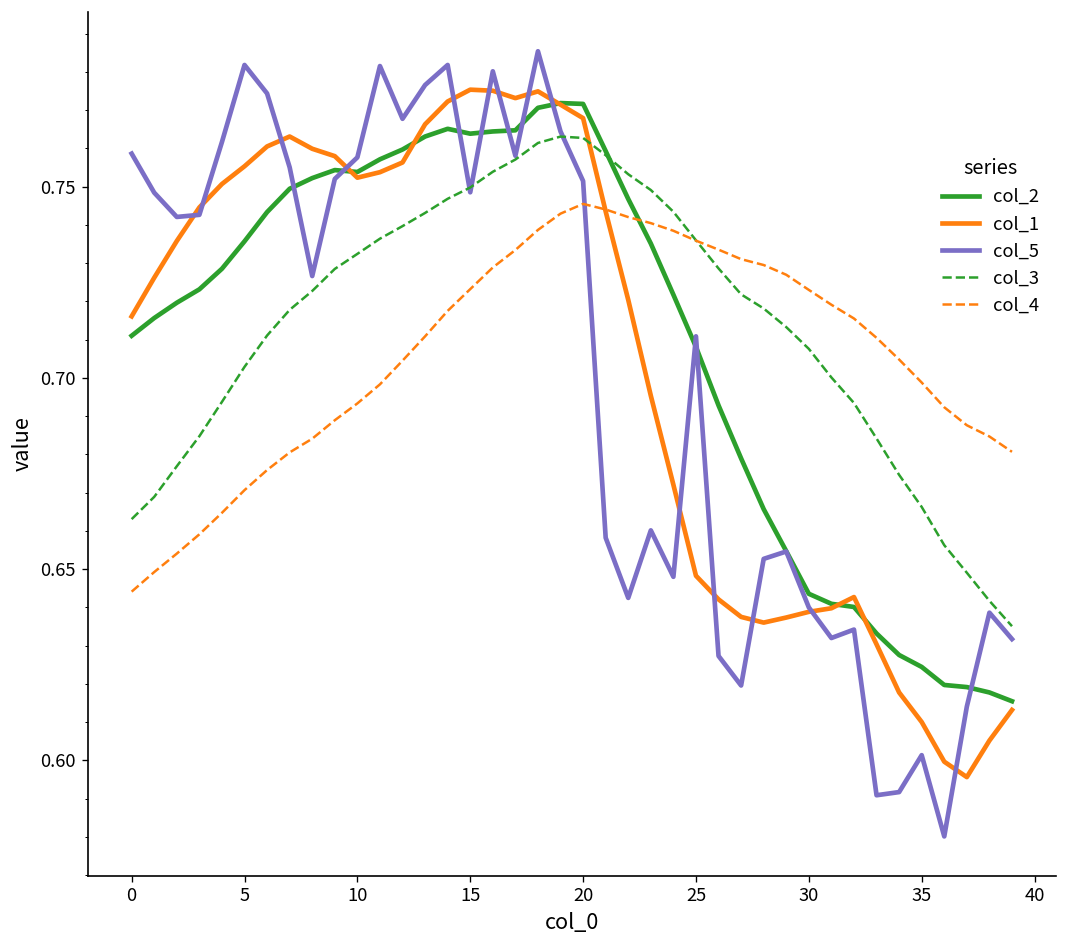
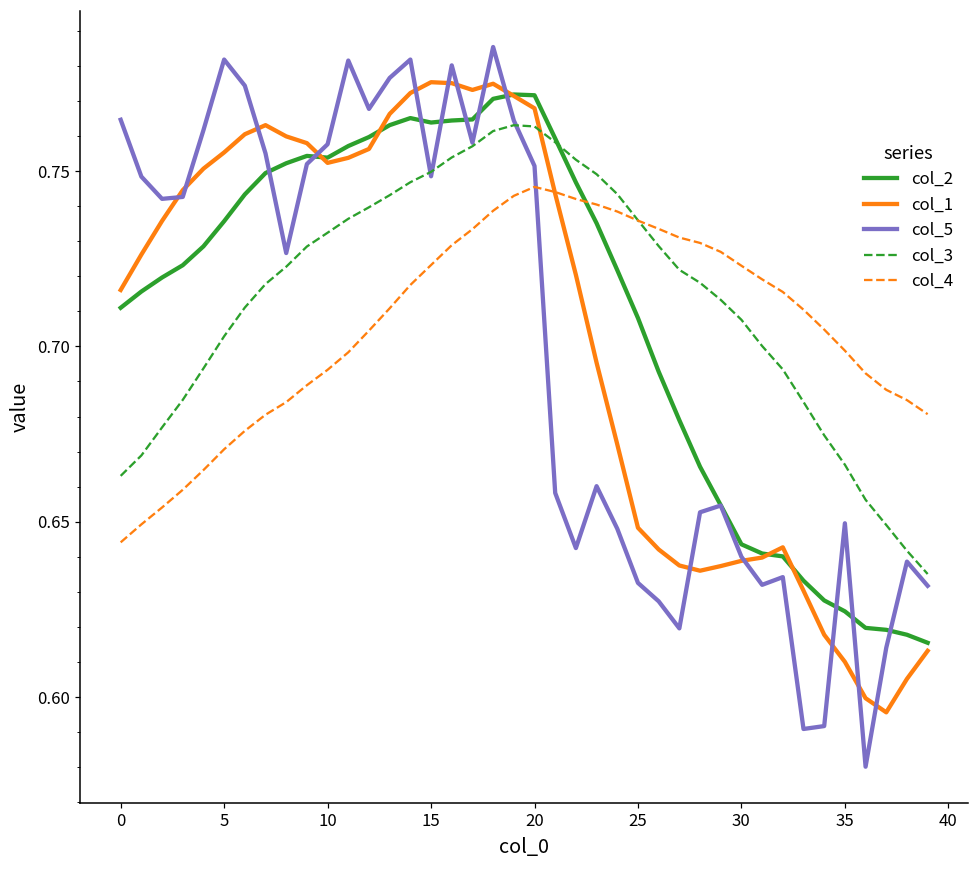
col_5, 0: 0.759 -> 0.765
col_5, 25: 0.711 -> 0.633
col_5, 35: 0.601 -> 0.650
